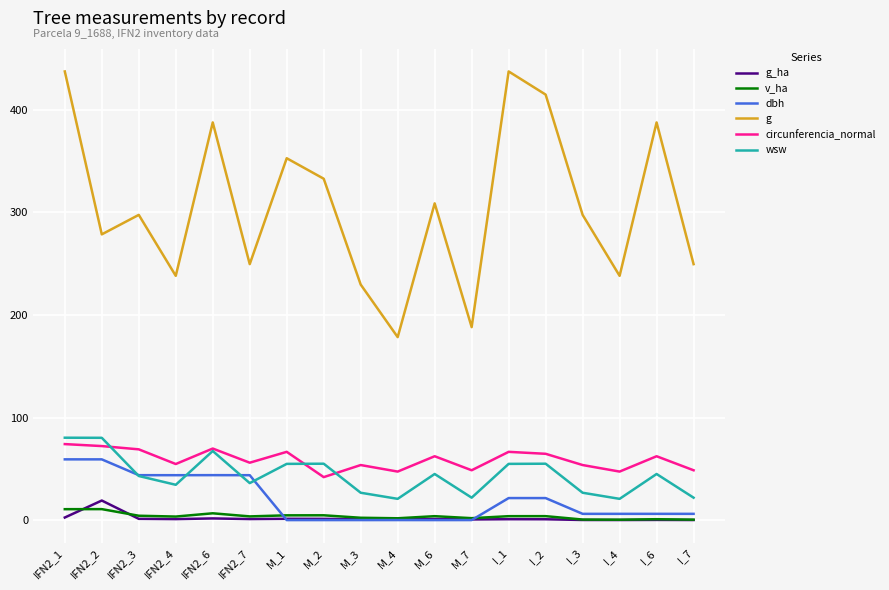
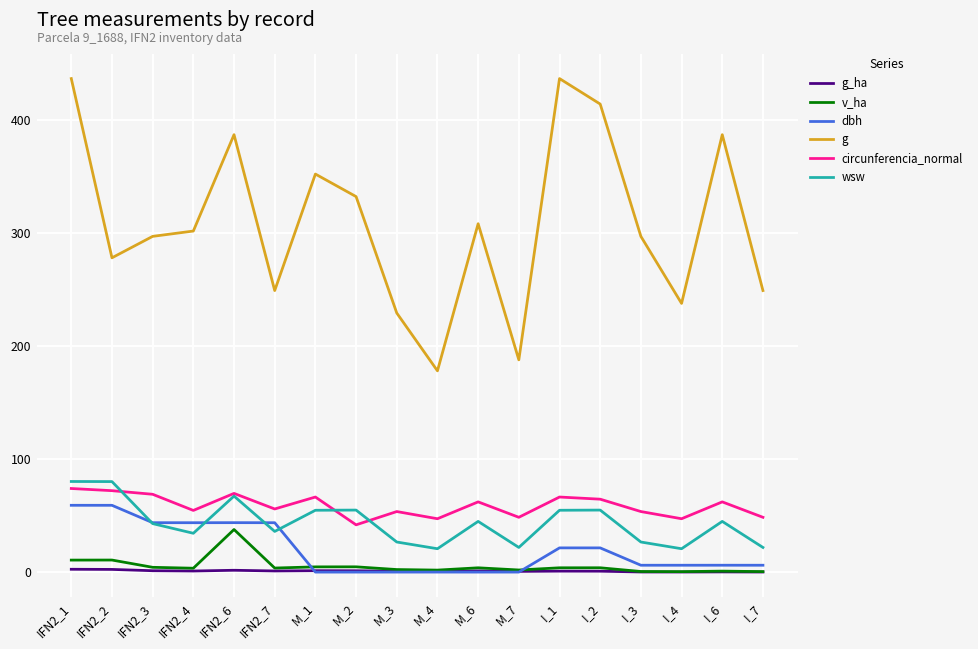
g_ha, IFN2_2: 19 -> 2
g, IFN2_4: 238 -> 302
v_ha, IFN2_6: 7 -> 38
